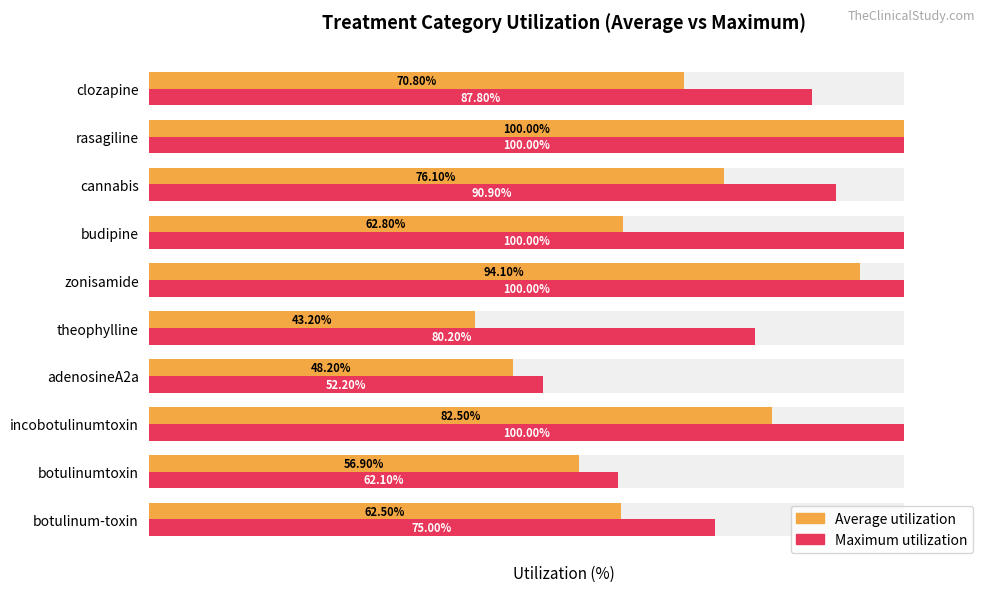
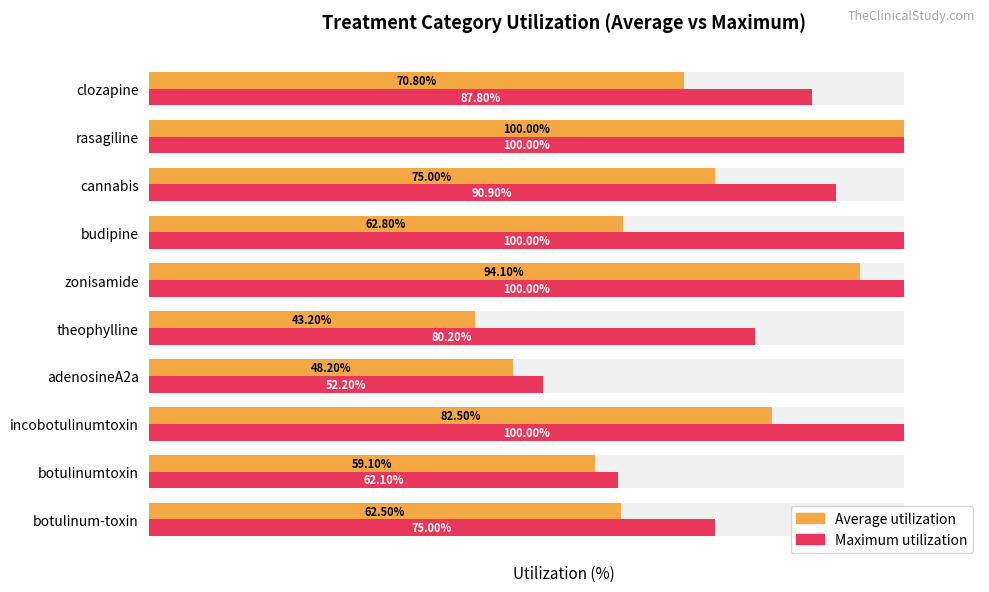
Average utilization, cannabis: 76.10% -> 75.00%
Average utilization, botulinumtoxin: 56.90% -> 59.10%
